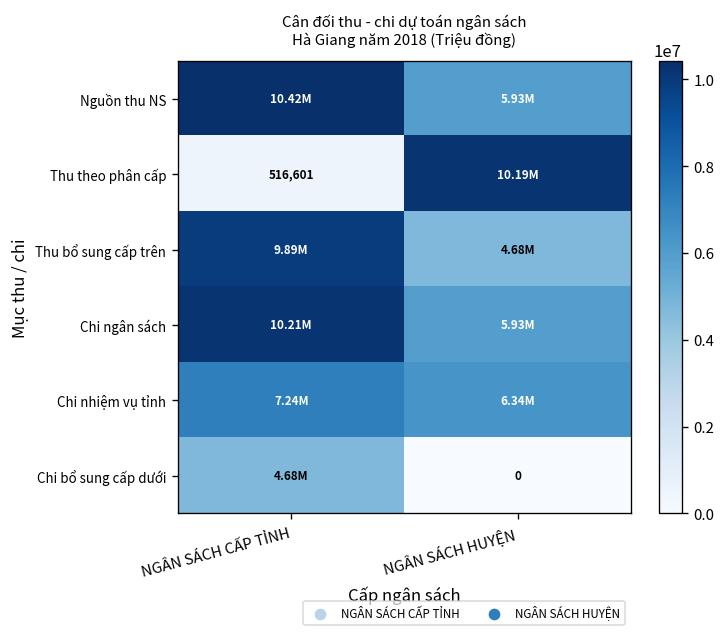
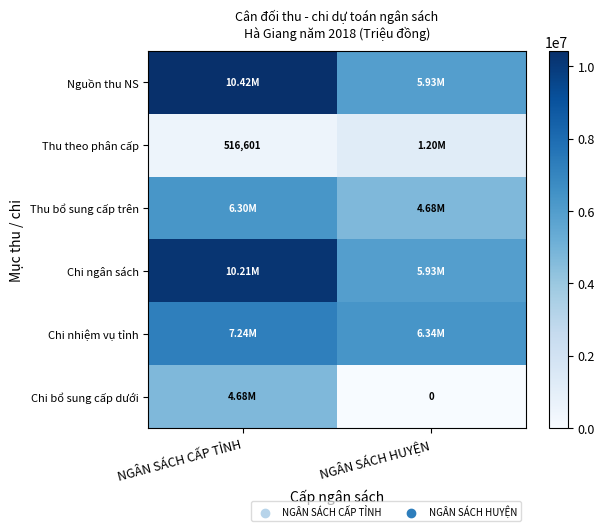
Thu theo phân cấp, NGÂN SÁCH HUYỆN: 10.19M -> 1.20M
Thu bổ sung cấp trên, NGÂN SÁCH CẤP TỈNH: 9.89M -> 6.30M
